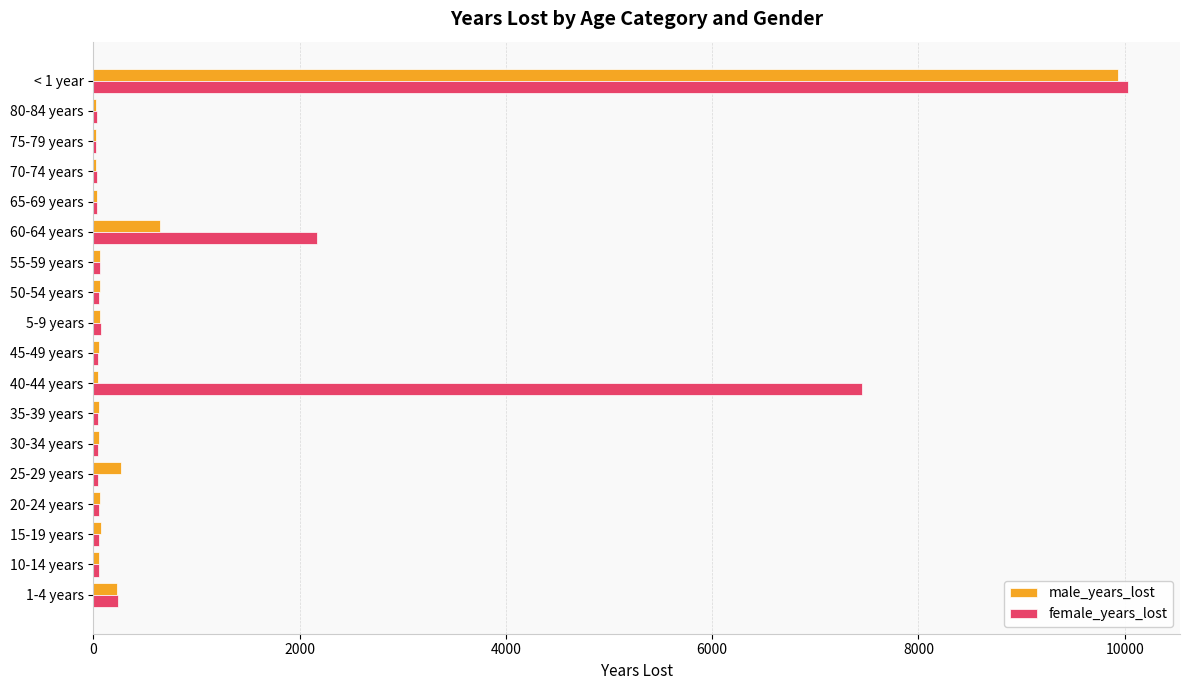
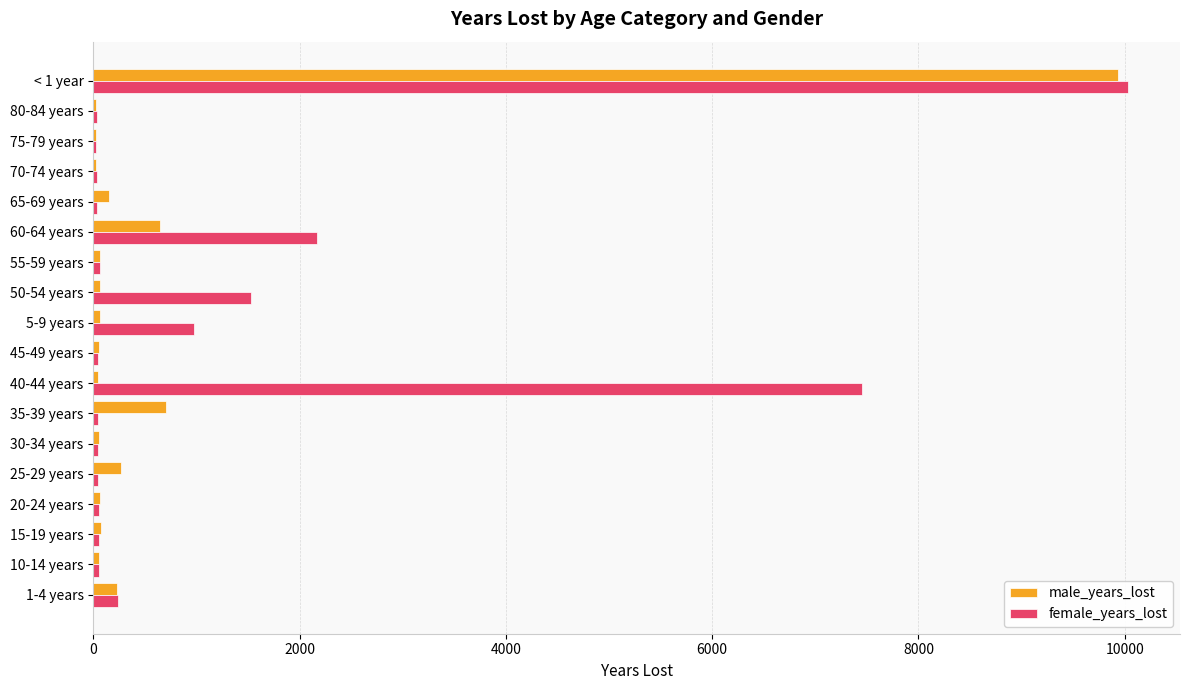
male_years_lost, 65-69 years: 40 -> 160
female_years_lost, 50-54 years: 60 -> 1530
female_years_lost, 5-9 years: 70 -> 980
male_years_lost, 35-39 years: 50 -> 710
